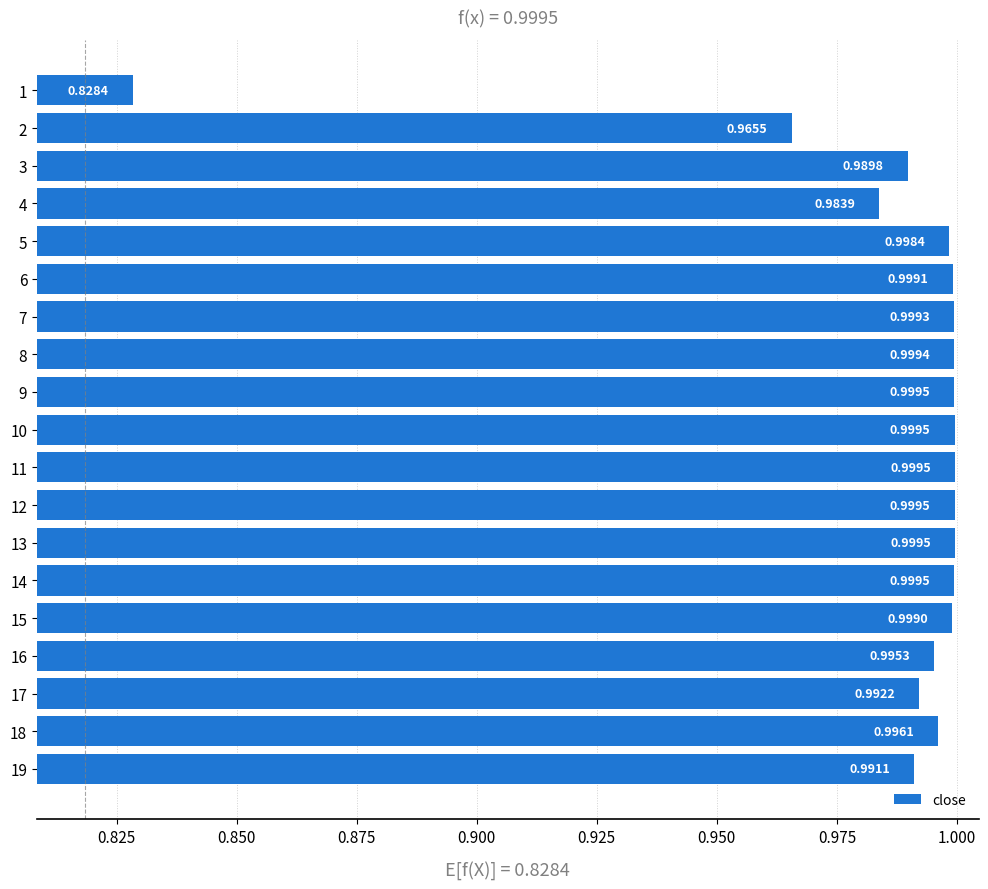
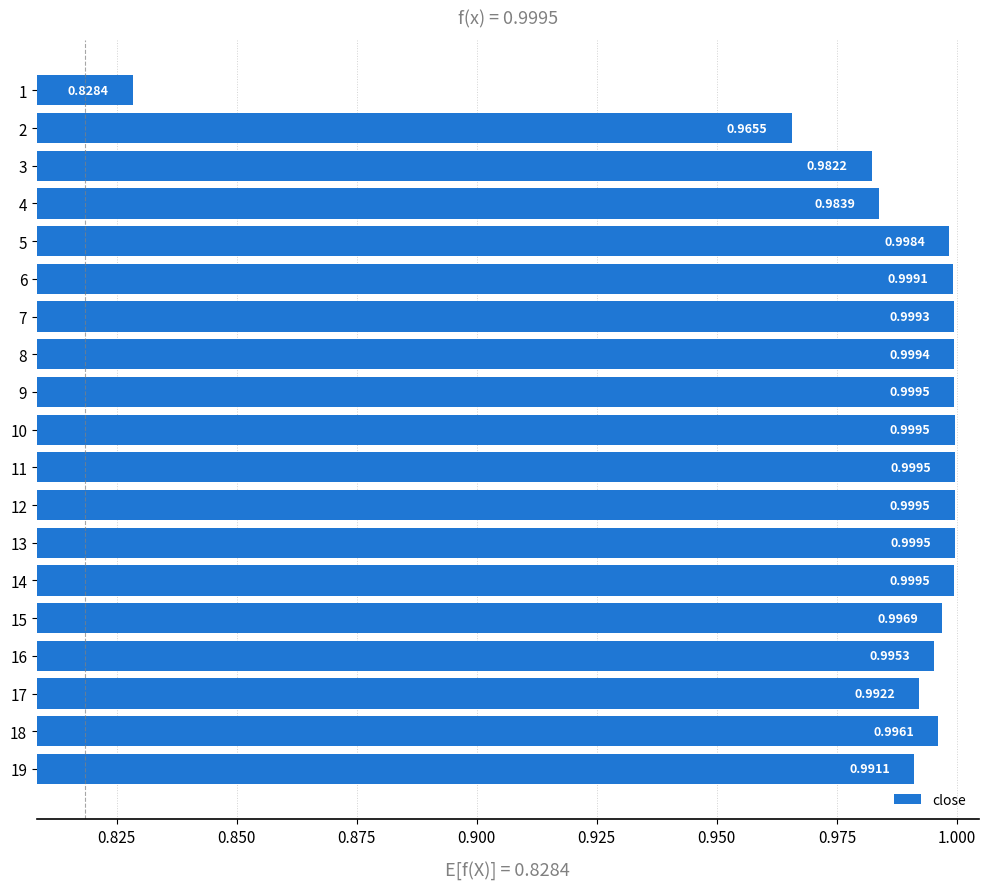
3: 0.9898 -> 0.9822
15: 0.9990 -> 0.9969
